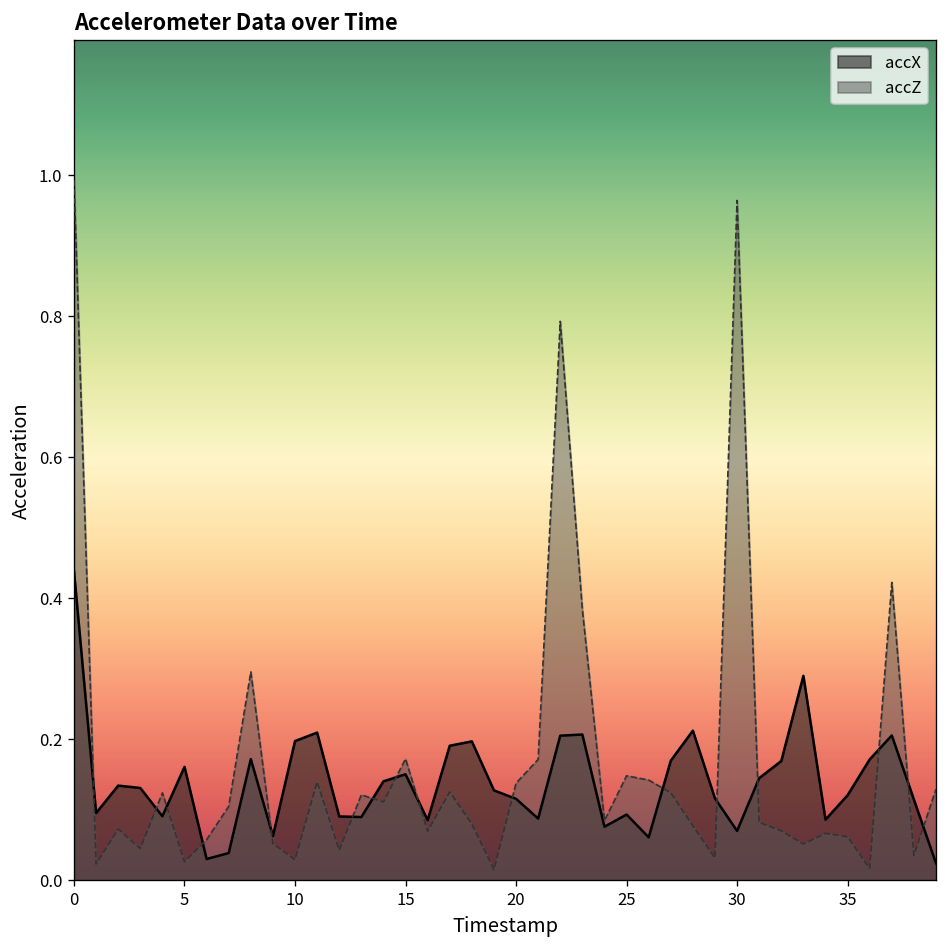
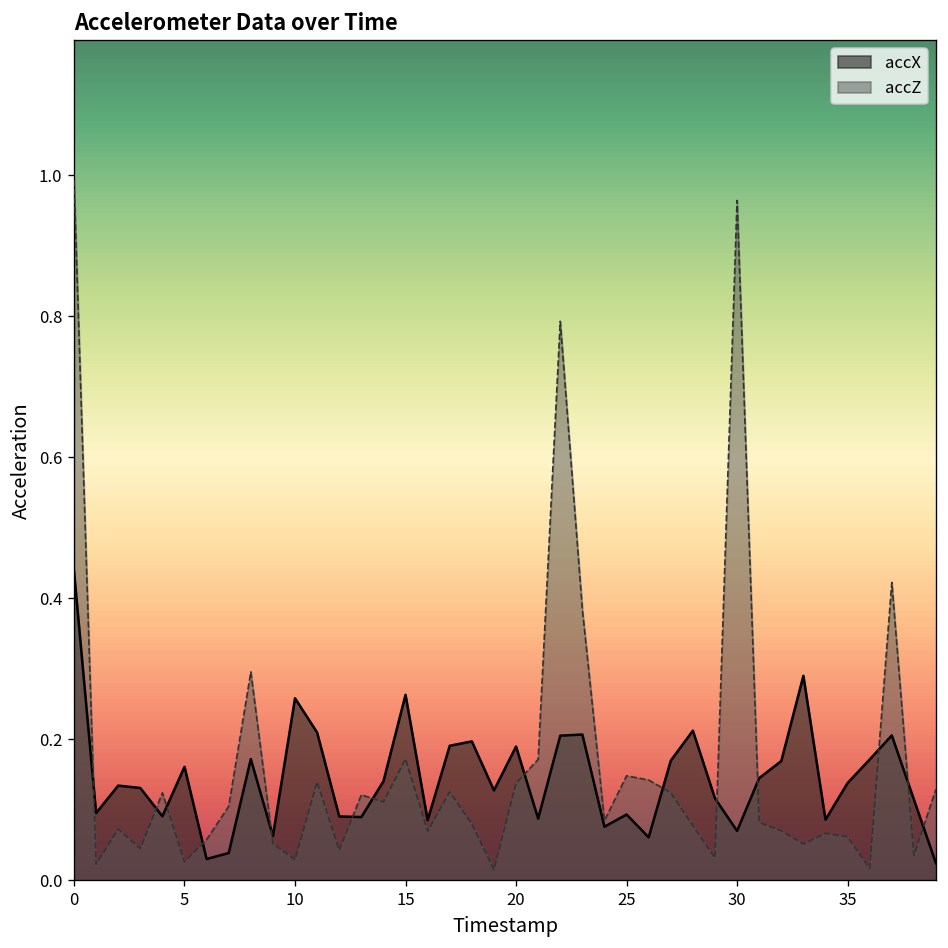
accX, 10: 0.20 -> 0.26
accX, 15: 0.15 -> 0.26
accX, 20: 0.12 -> 0.19
accX, 35: 0.12 -> 0.14
